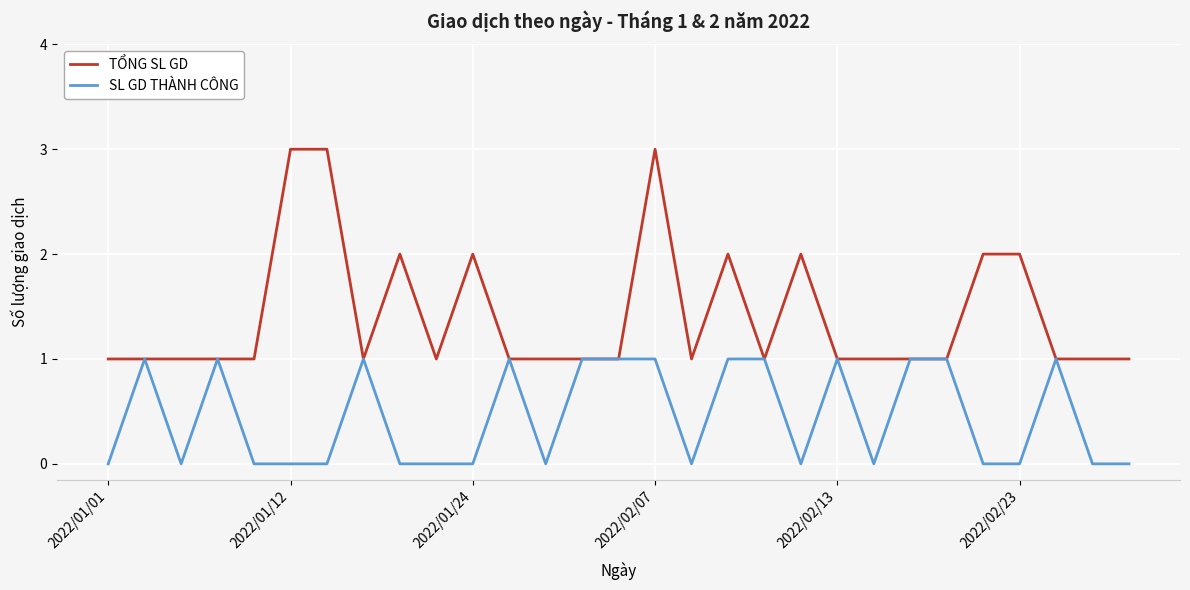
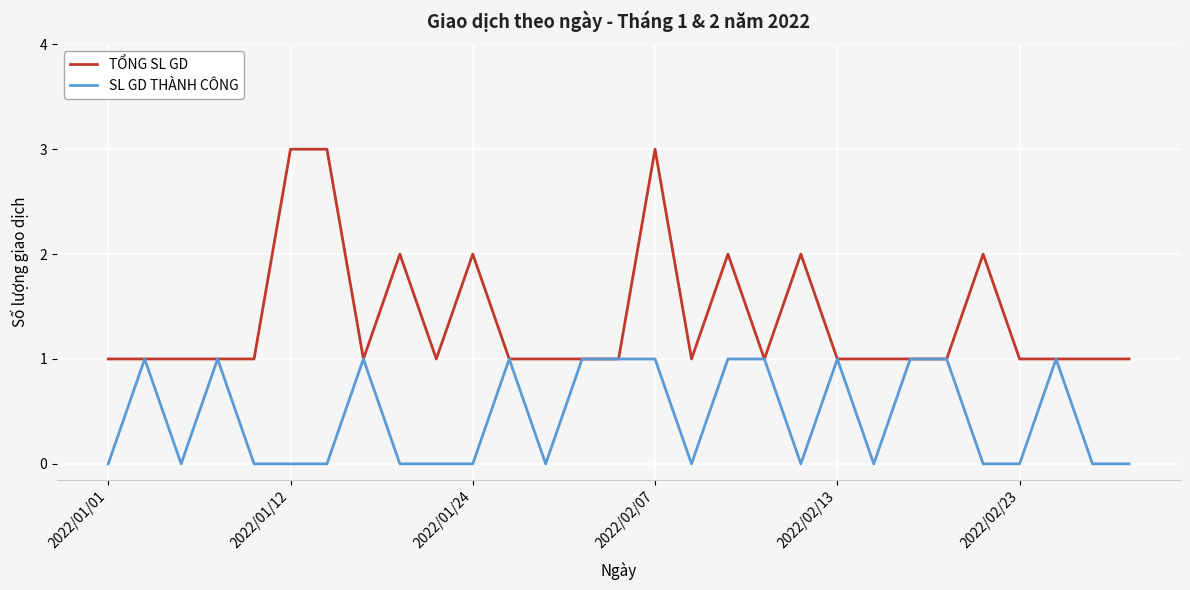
TỔNG SL GD, 2022/02/23: 2 -> 1
